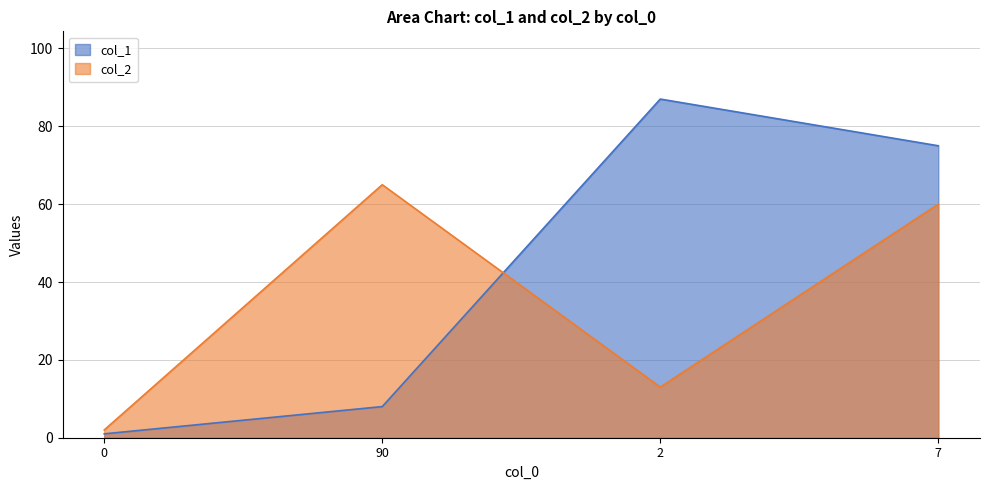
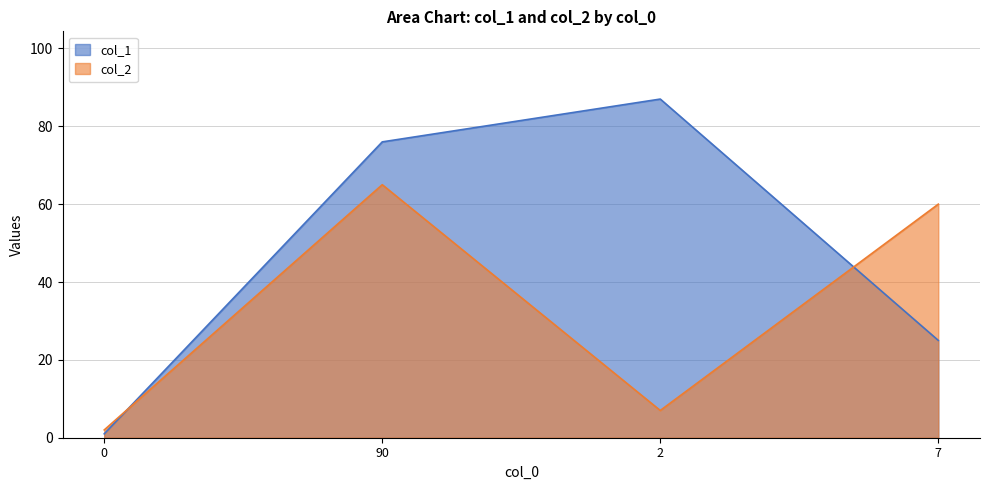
col_1, 90: 8 -> 76
col_2, 2: 13 -> 7
col_1, 7: 75 -> 25
